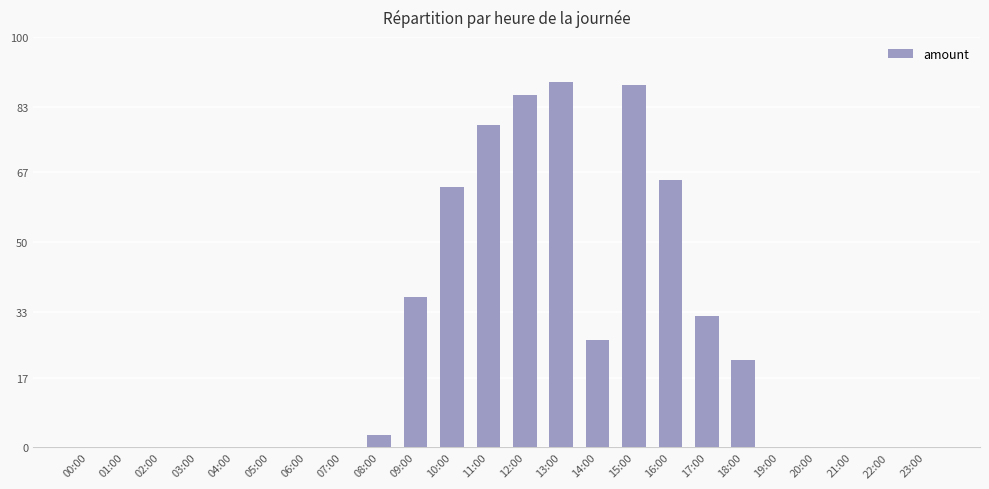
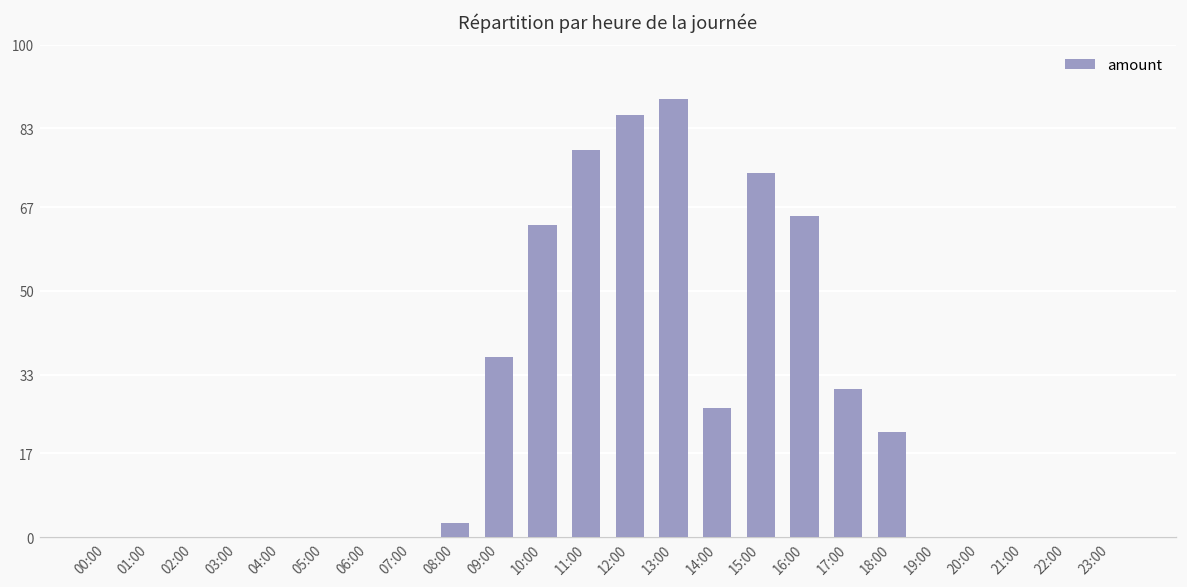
15:00: 88 -> 74
17:00: 32 -> 30
